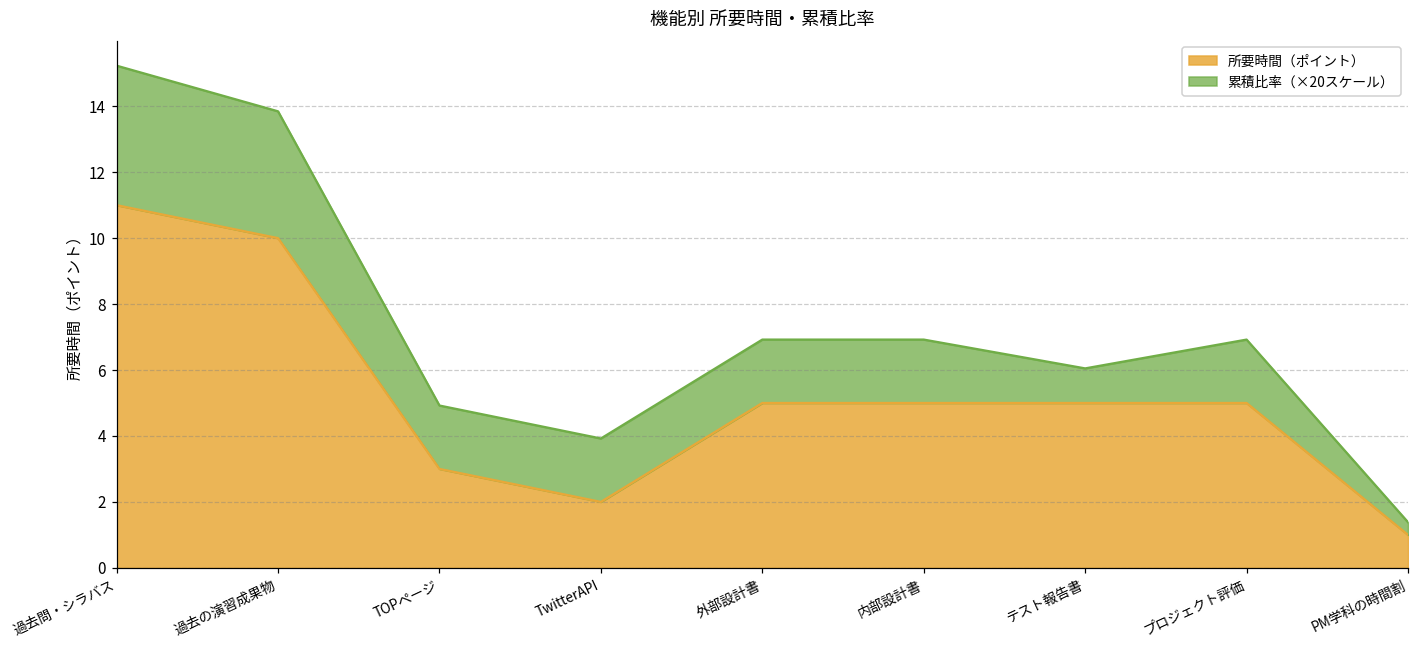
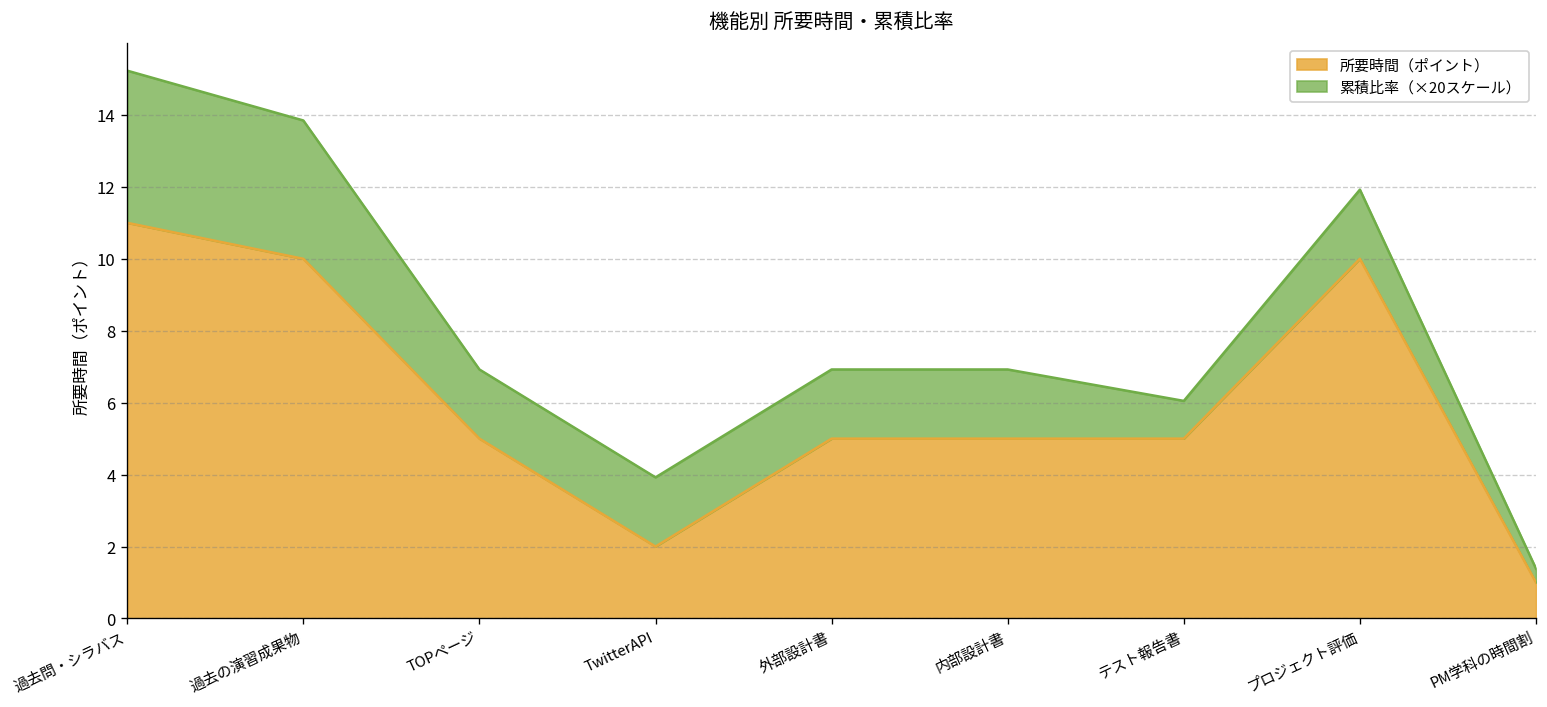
所要時間（ポイント）, TOPページ: 3 -> 5
所要時間（ポイント）, プロジェクト評価: 5 -> 10
